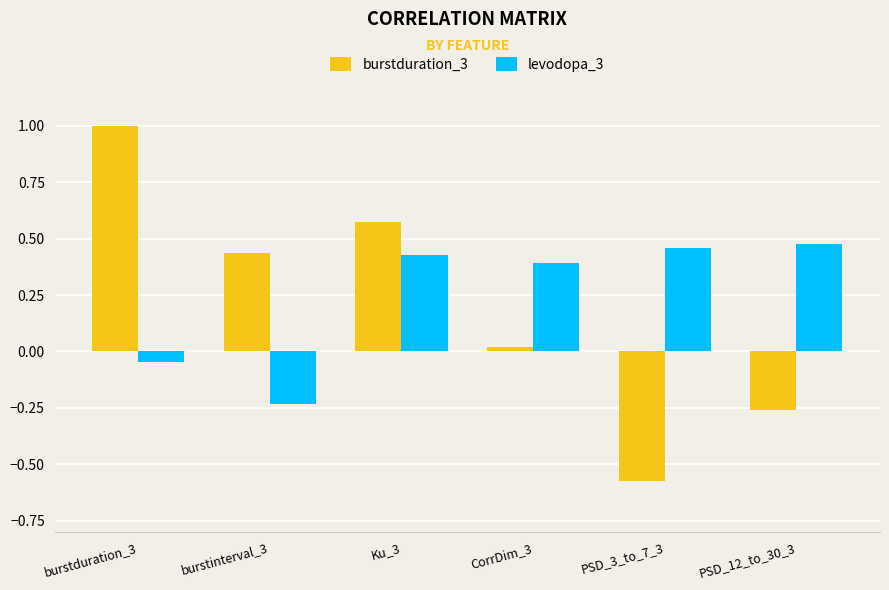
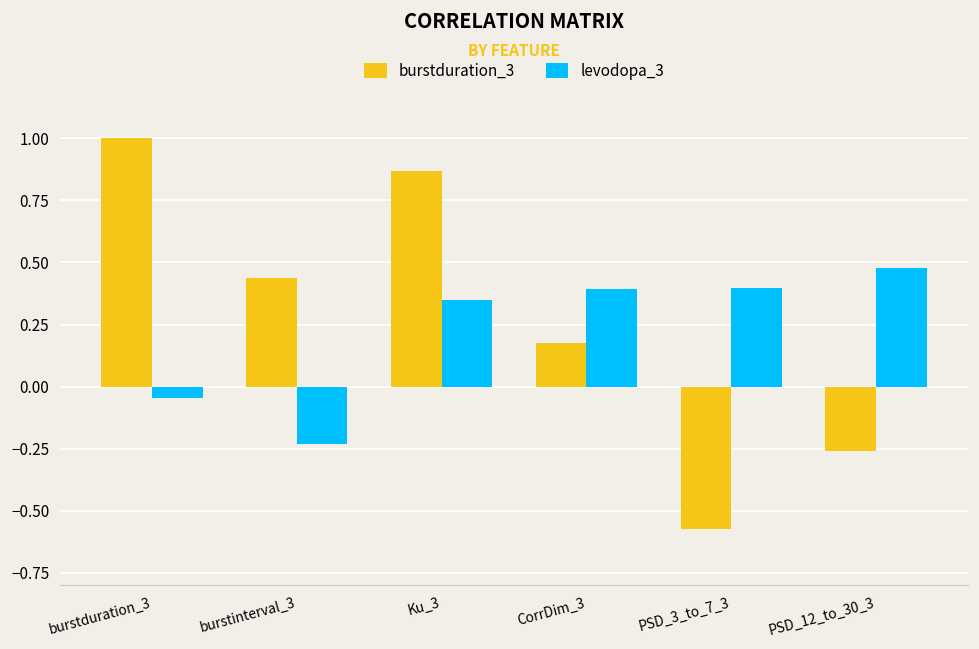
burstduration_3, Ku_3: 0.57 -> 0.87
levodopa_3, Ku_3: 0.43 -> 0.35
burstduration_3, CorrDim_3: 0.02 -> 0.18
levodopa_3, PSD_3_to_7_3: 0.46 -> 0.40
